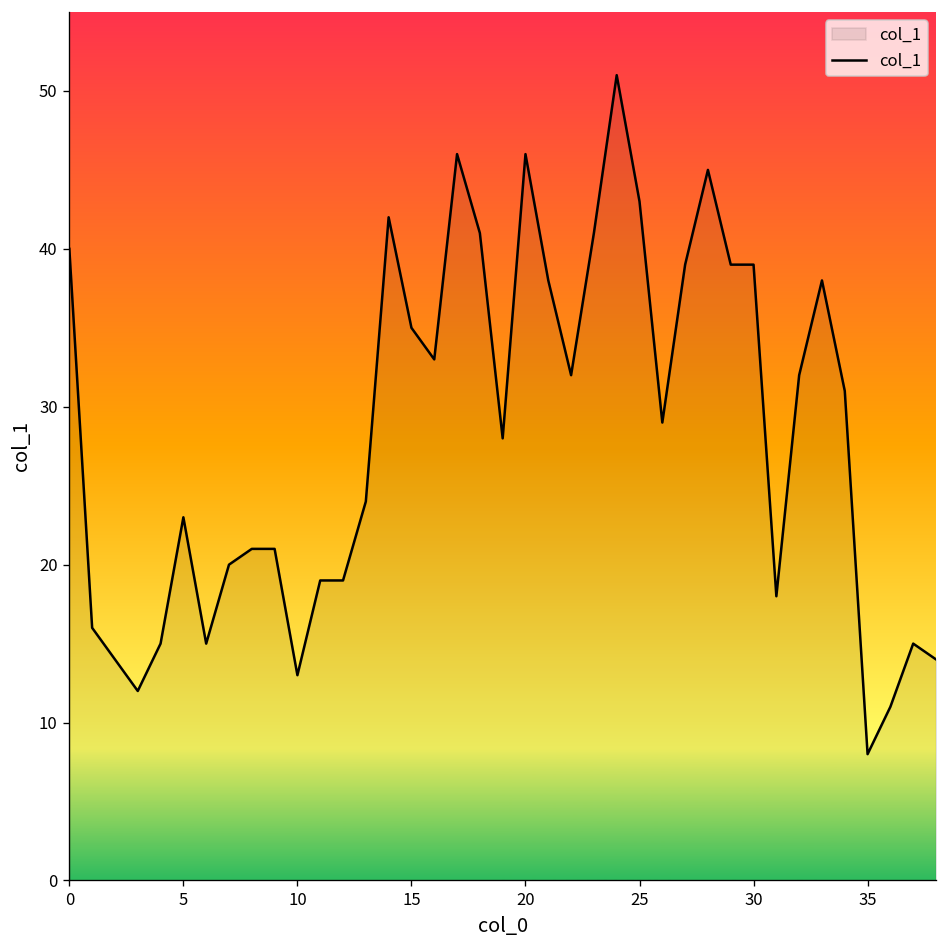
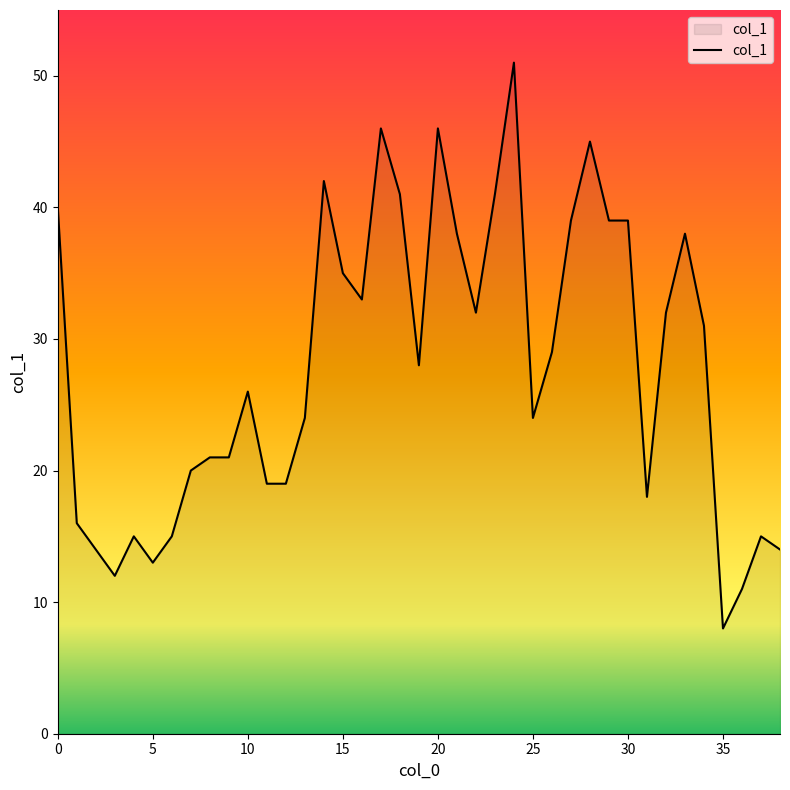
5: 23 -> 13
10: 13 -> 26
25: 43 -> 24
